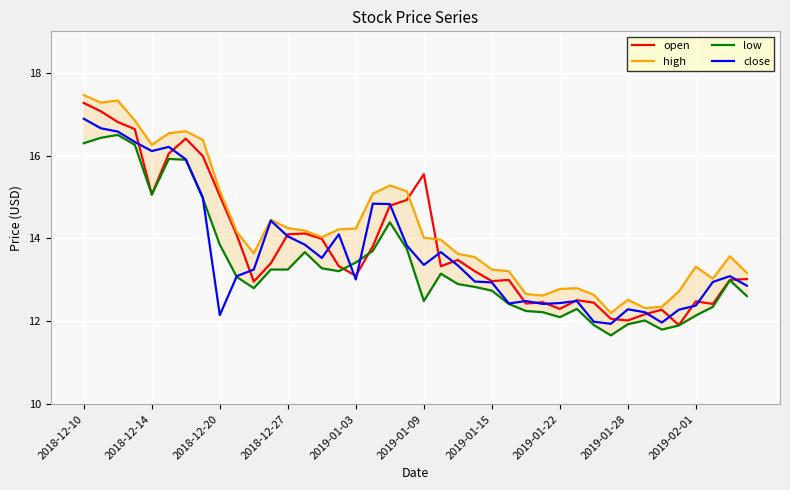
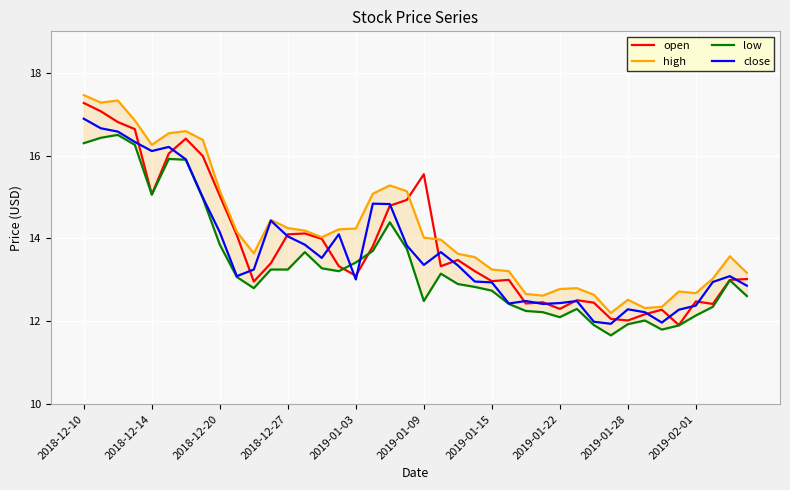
close, 2018-12-20: 12.2 -> 14.2
high, 2019-02-01: 13.3 -> 12.7
